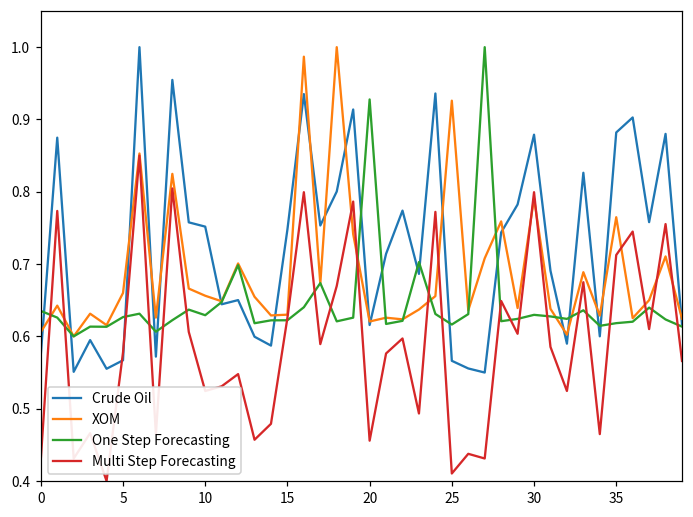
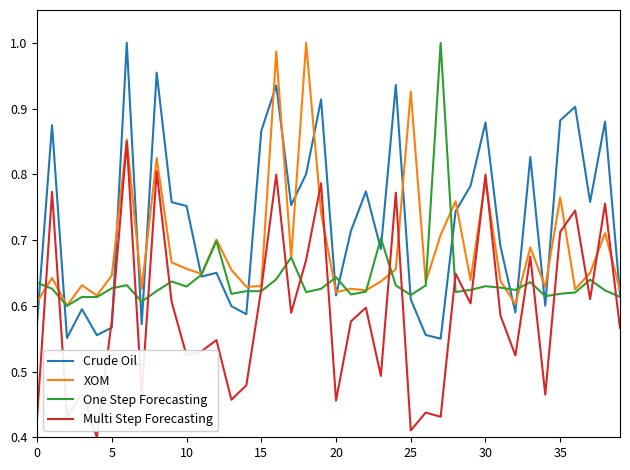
XOM, 5: 0.66 -> 0.65
Crude Oil, 15: 0.75 -> 0.87
One Step Forecasting, 20: 0.93 -> 0.64
Crude Oil, 25: 0.57 -> 0.61
